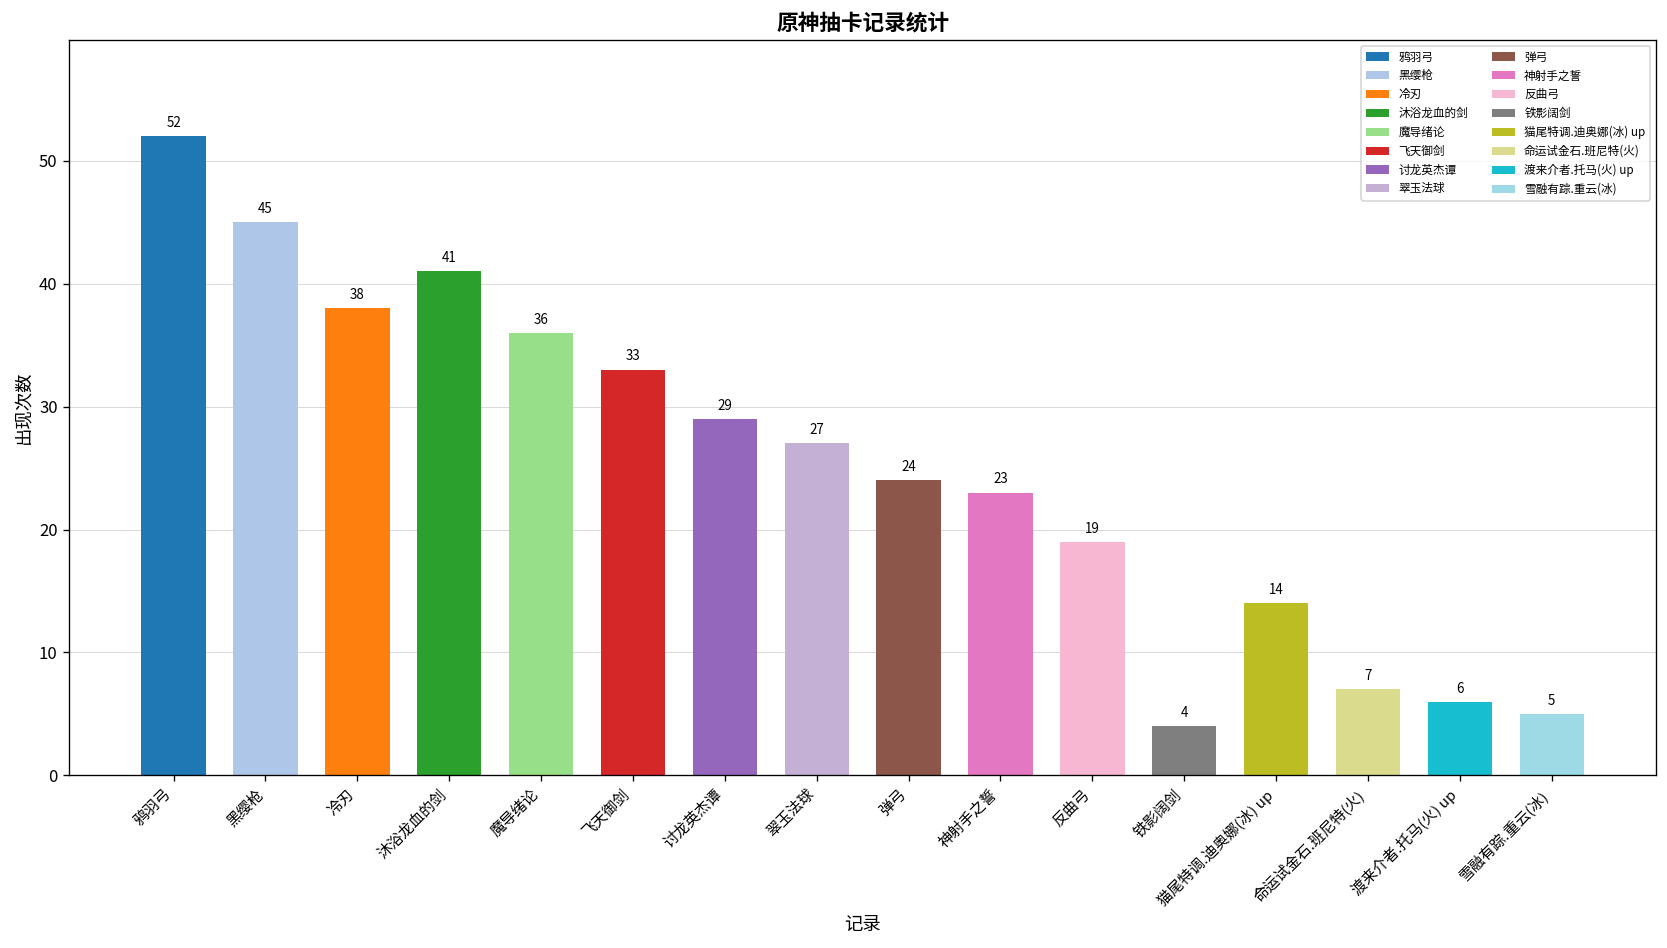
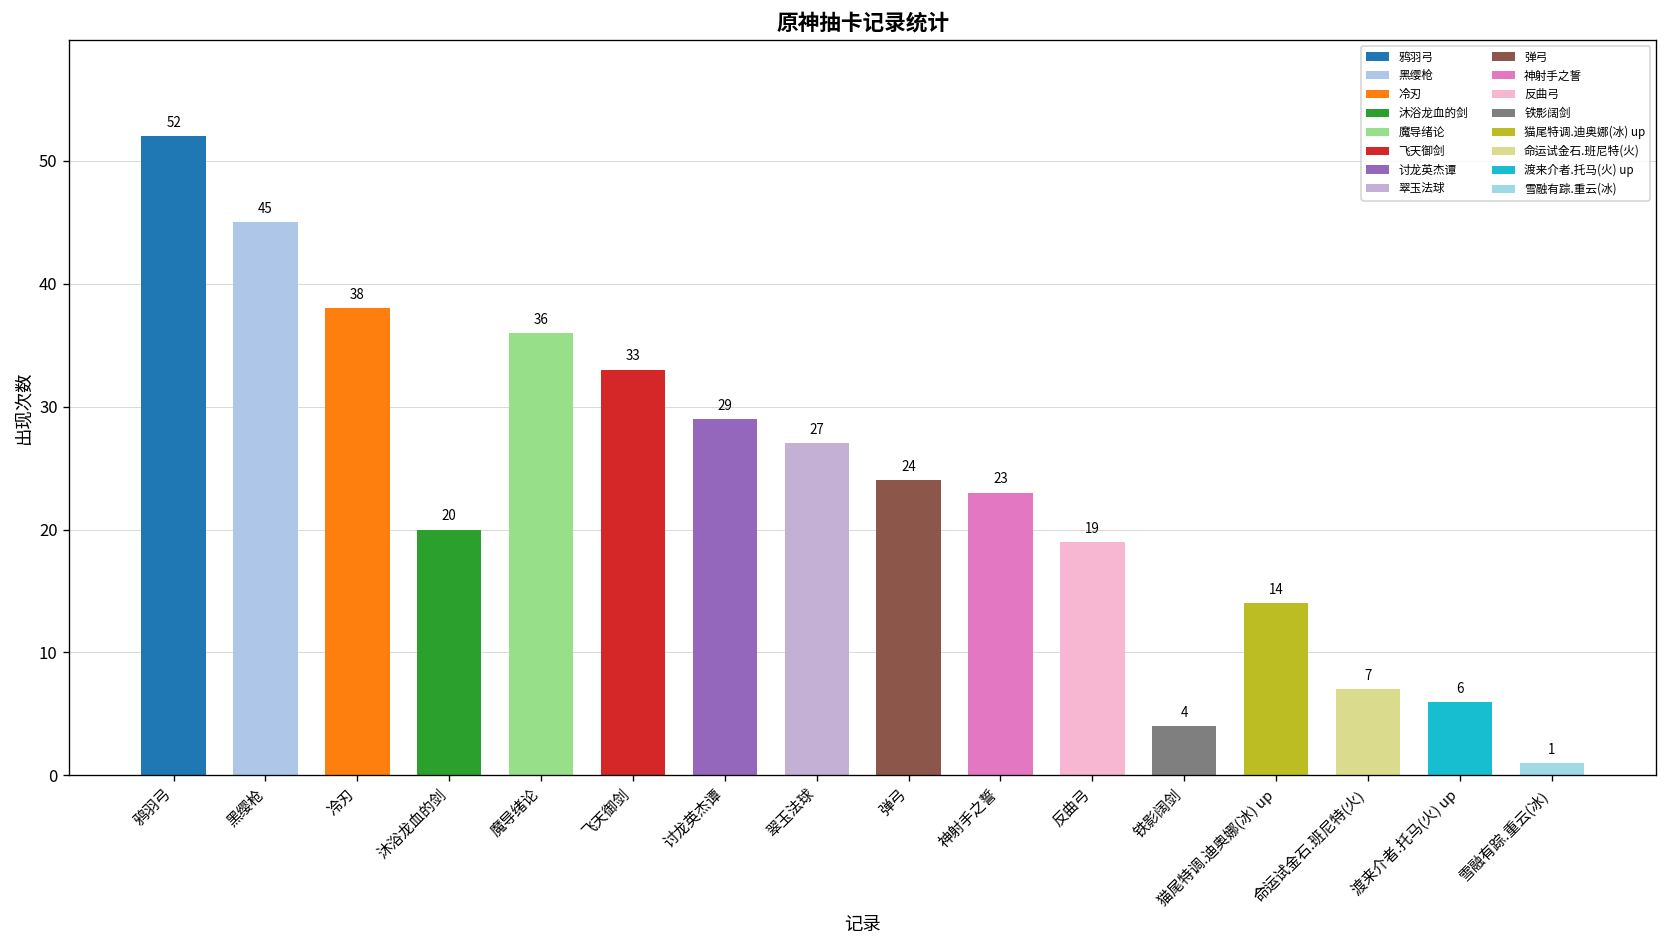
沐浴龙血的剑: 41 -> 20
雪融有踪.重云(冰): 5 -> 1
